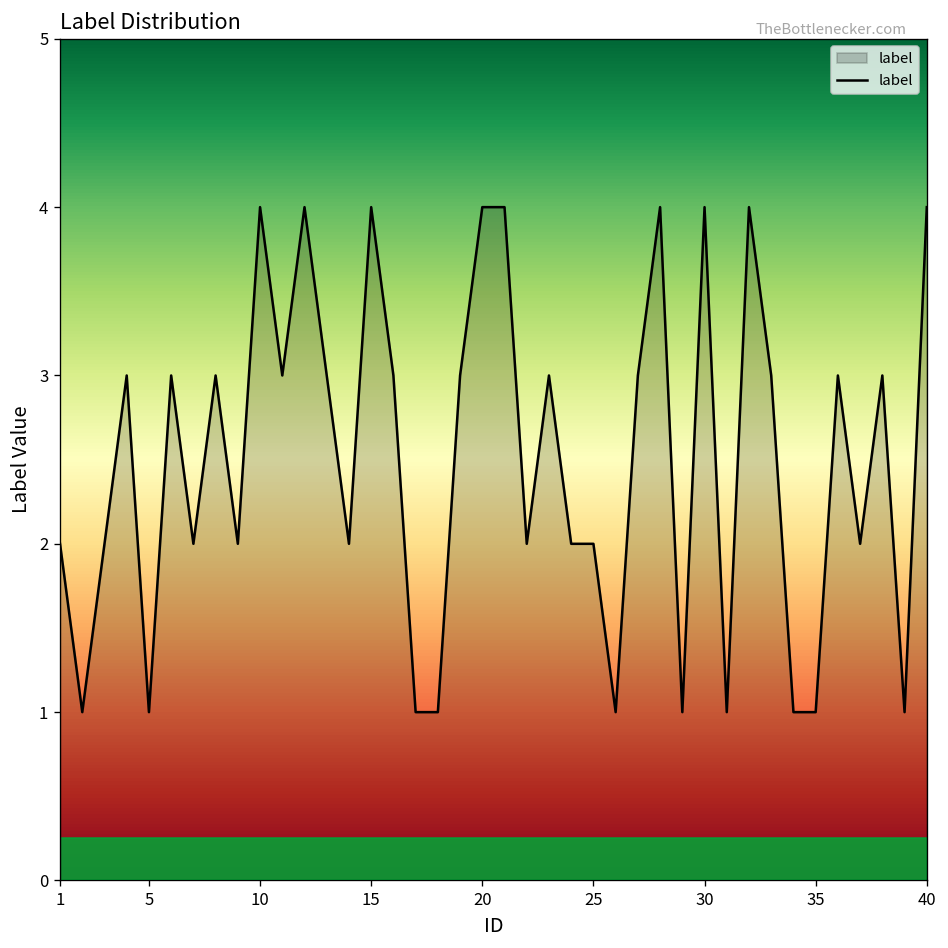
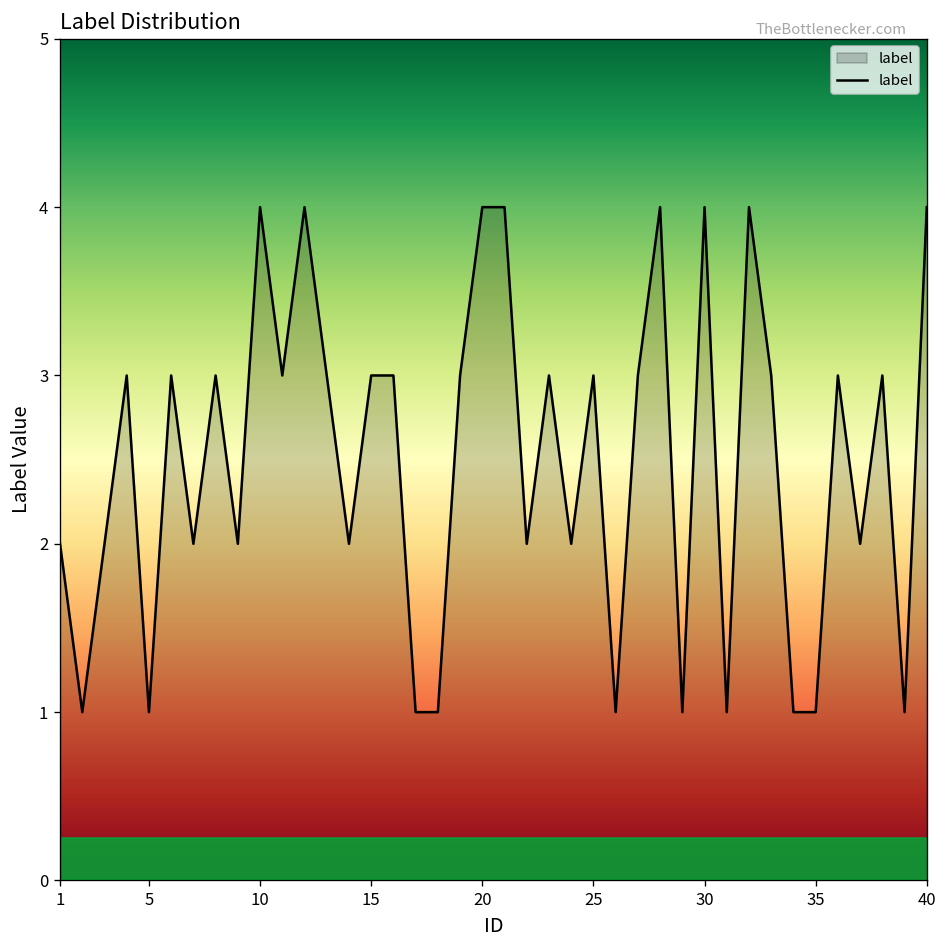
15: 4 -> 3
25: 2 -> 3
